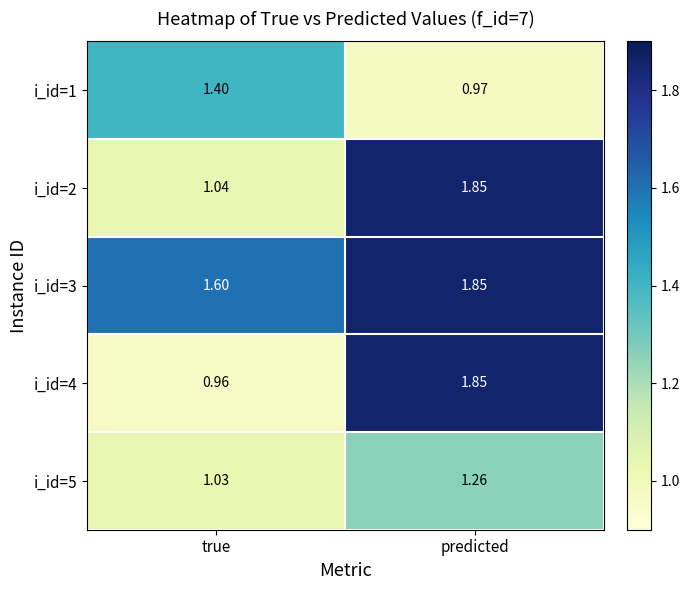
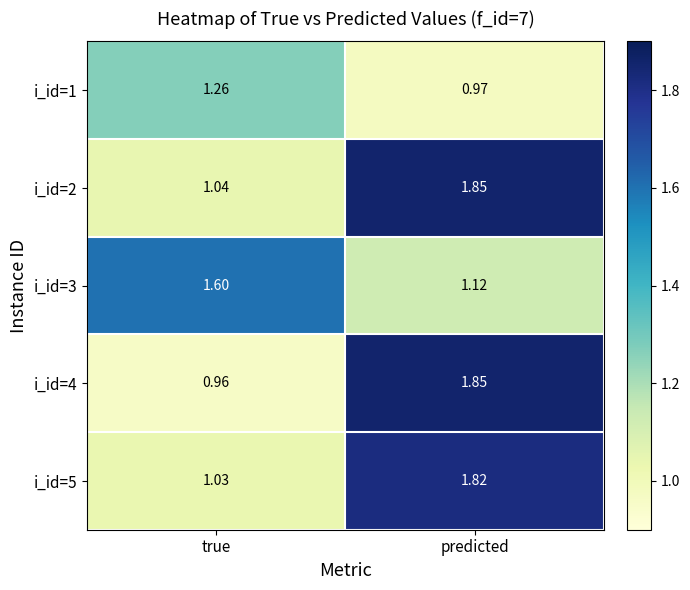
i_id=1, true: 1.40 -> 1.26
i_id=3, predicted: 1.85 -> 1.12
i_id=5, predicted: 1.26 -> 1.82
